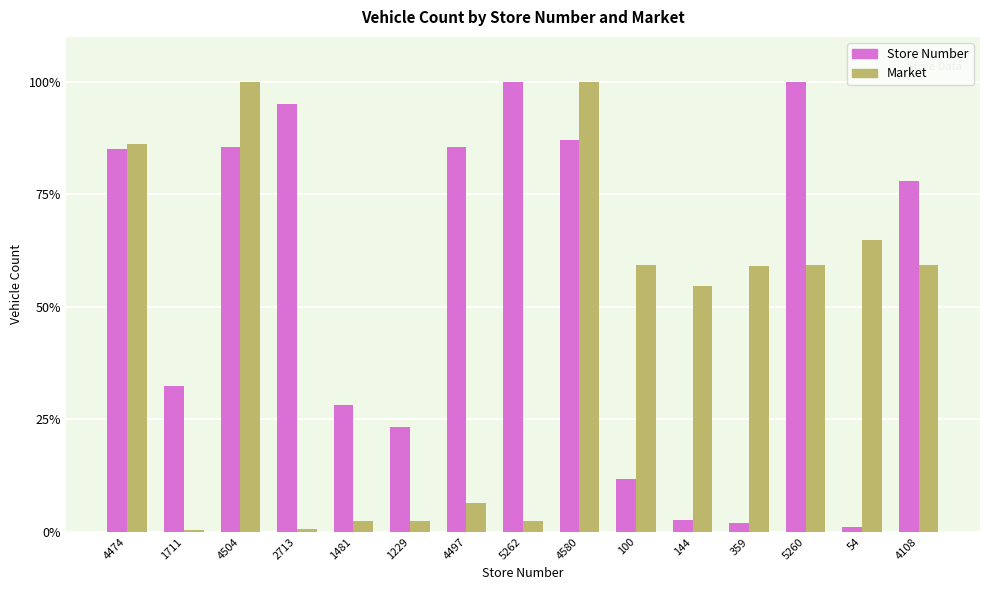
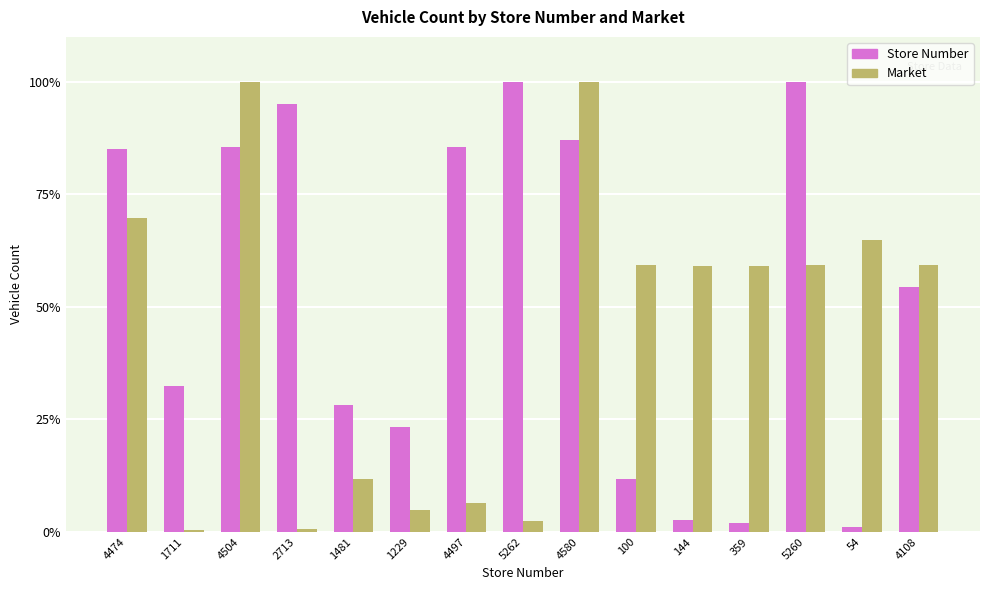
Market, 4474: 86% -> 70%
Market, 1481: 2% -> 12%
Market, 1229: 2% -> 5%
Market, 144: 55% -> 59%
Store Number, 4108: 78% -> 54%
